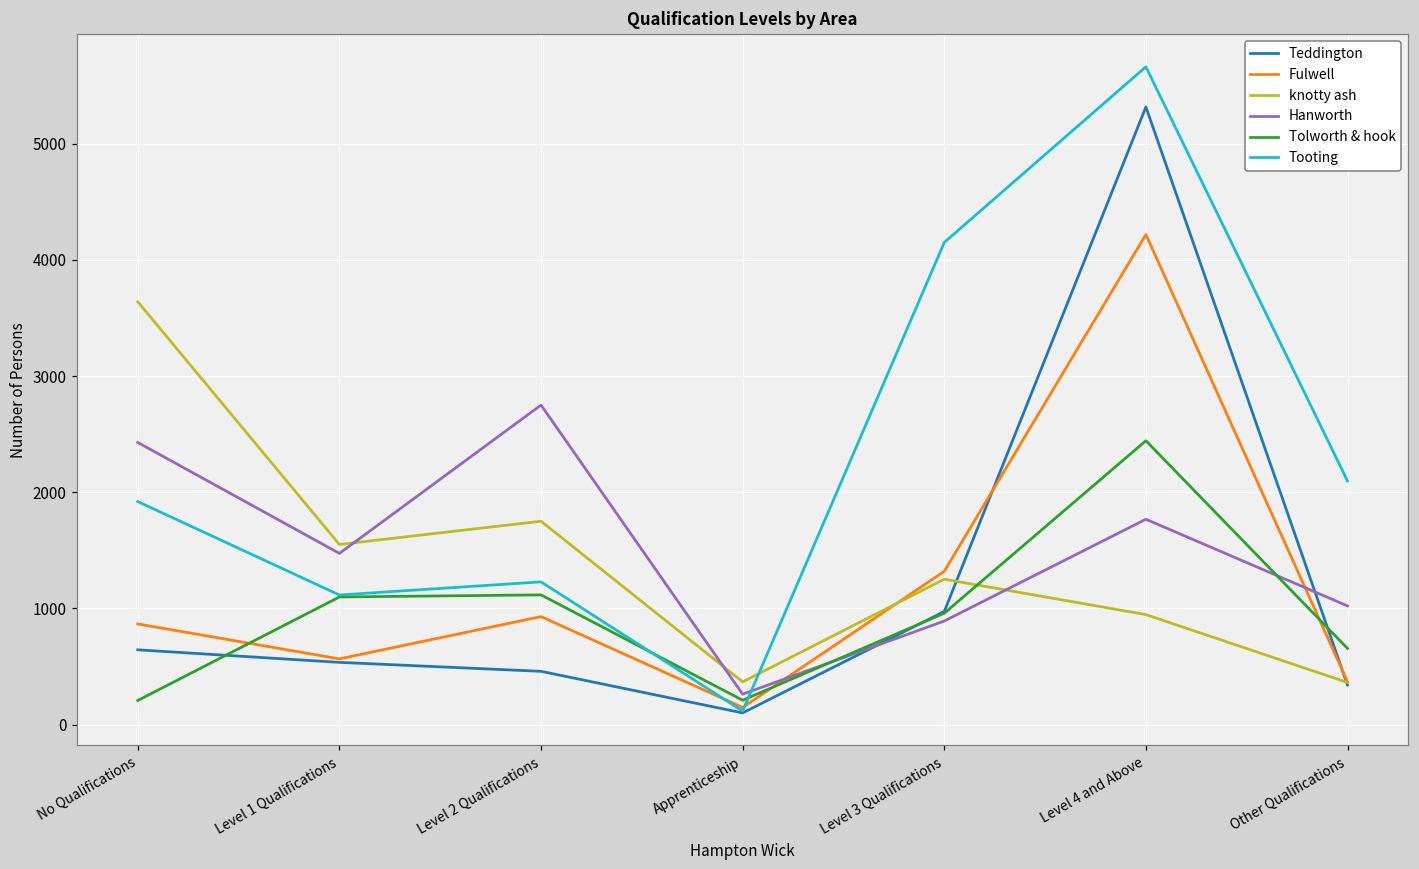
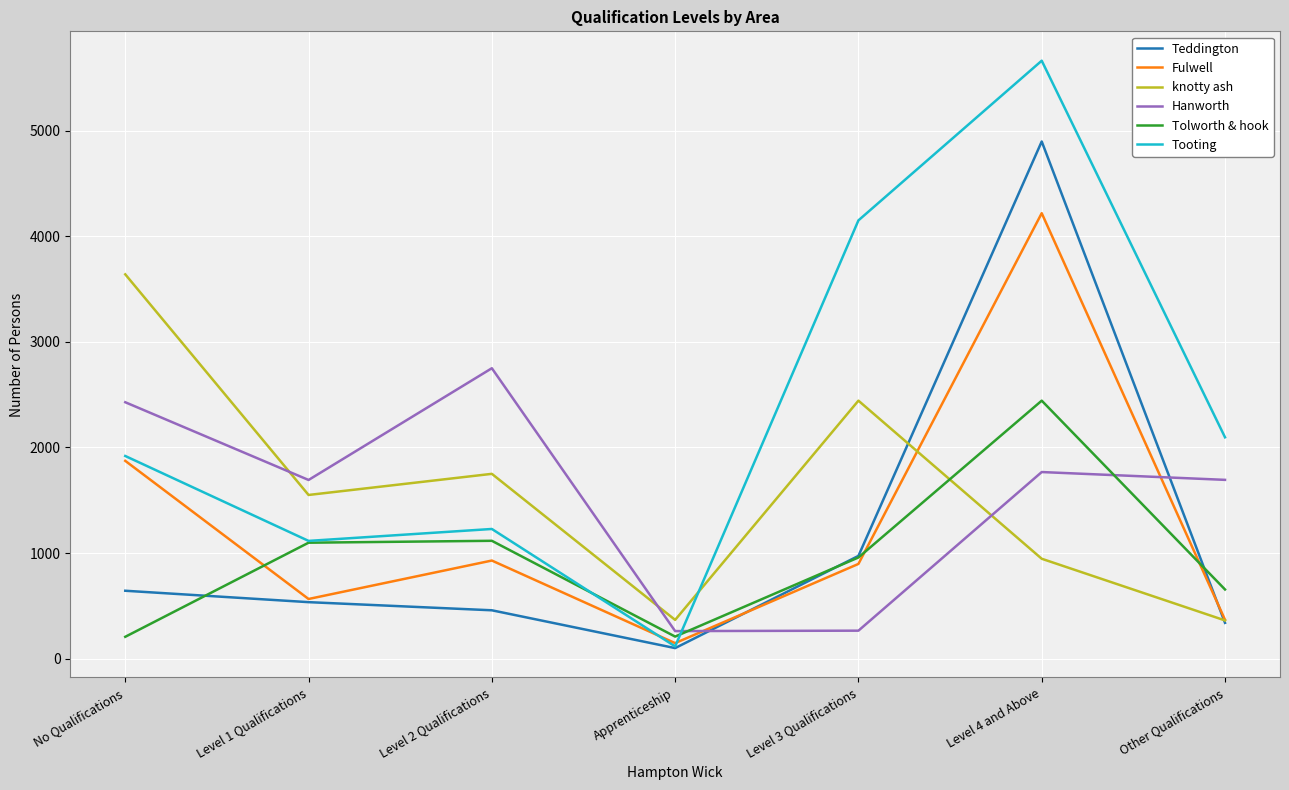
Fulwell, No Qualifications: 870 -> 1870
Hanworth, Level 1 Qualifications: 1470 -> 1690
Fulwell, Level 3 Qualifications: 1320 -> 900
knotty ash, Level 3 Qualifications: 1250 -> 2440
Hanworth, Level 3 Qualifications: 890 -> 270
Teddington, Level 4 and Above: 5320 -> 4900
Hanworth, Other Qualifications: 1020 -> 1690
